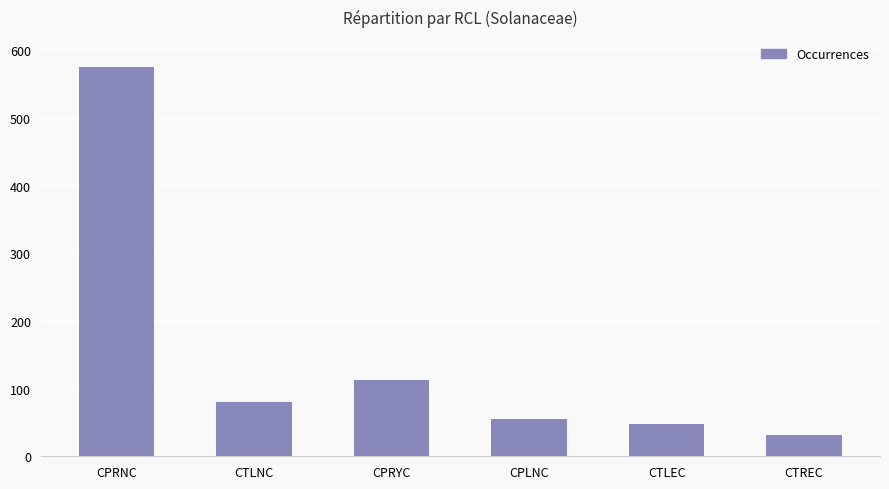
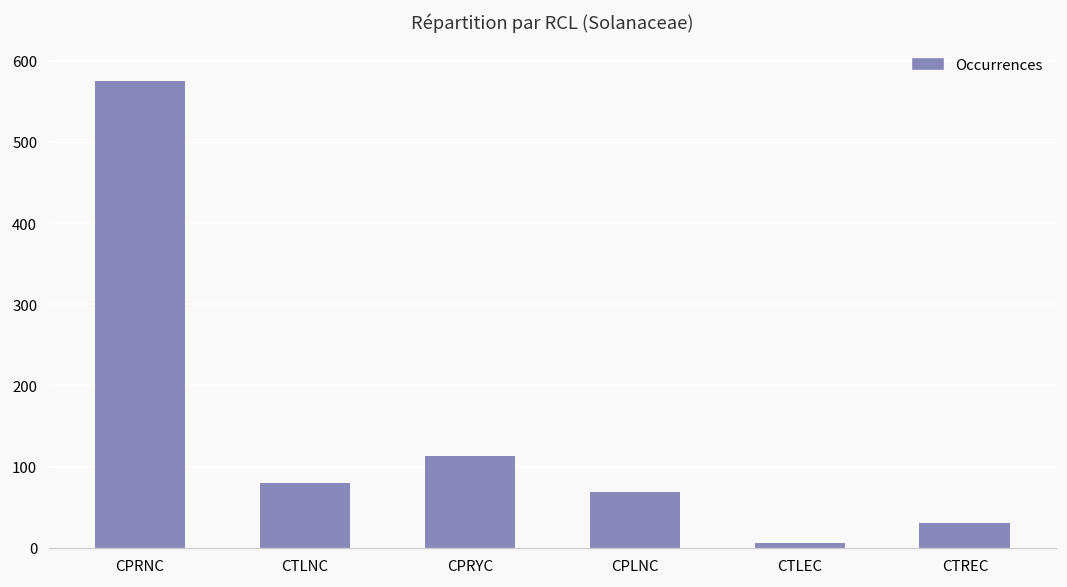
CPLNC: 60 -> 70
CTLEC: 50 -> 10
